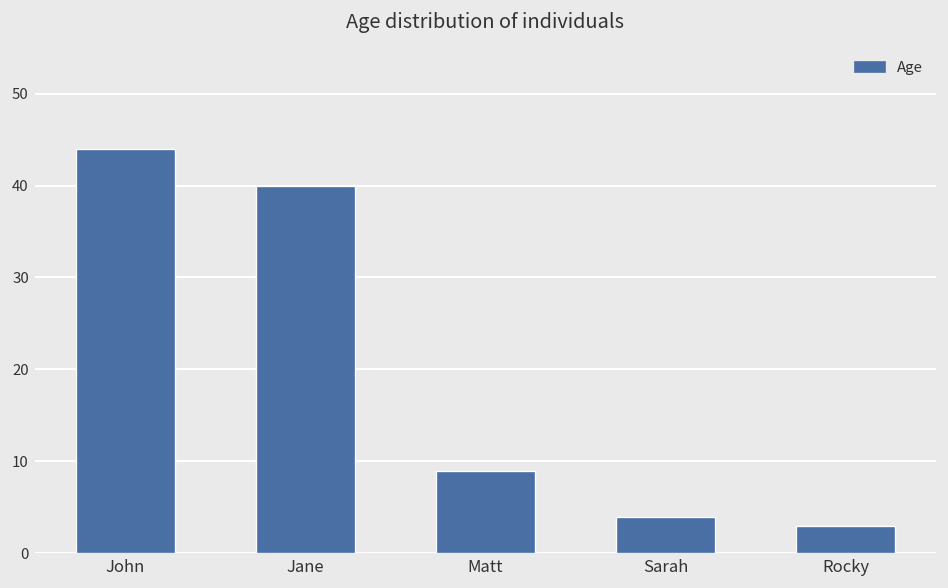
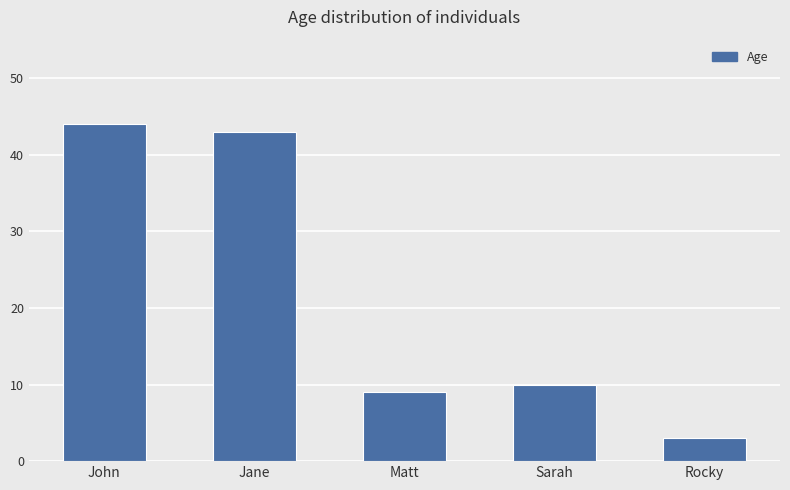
Jane: 40 -> 43
Sarah: 4 -> 10
